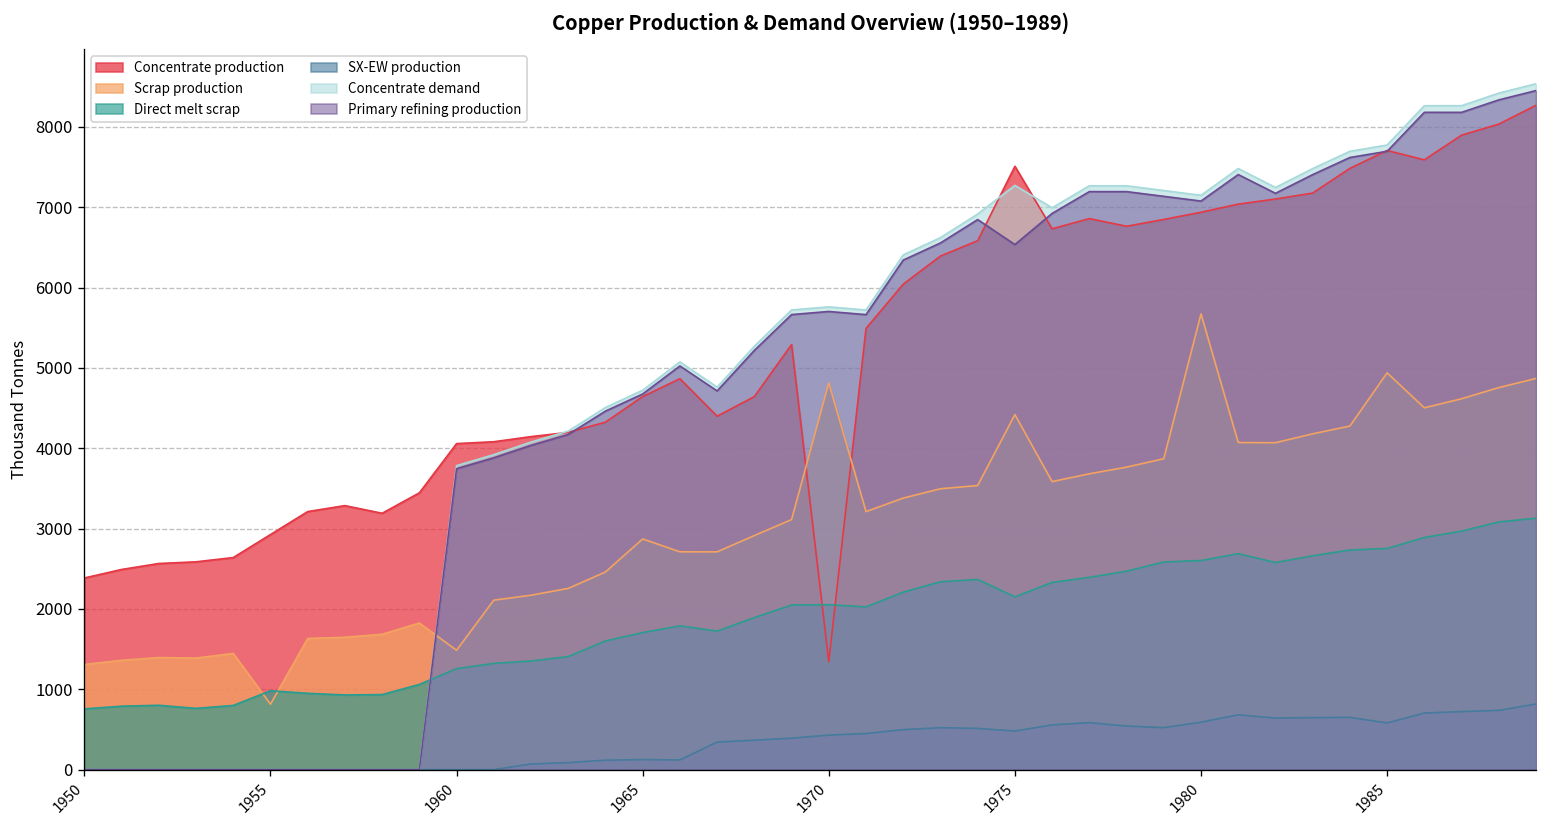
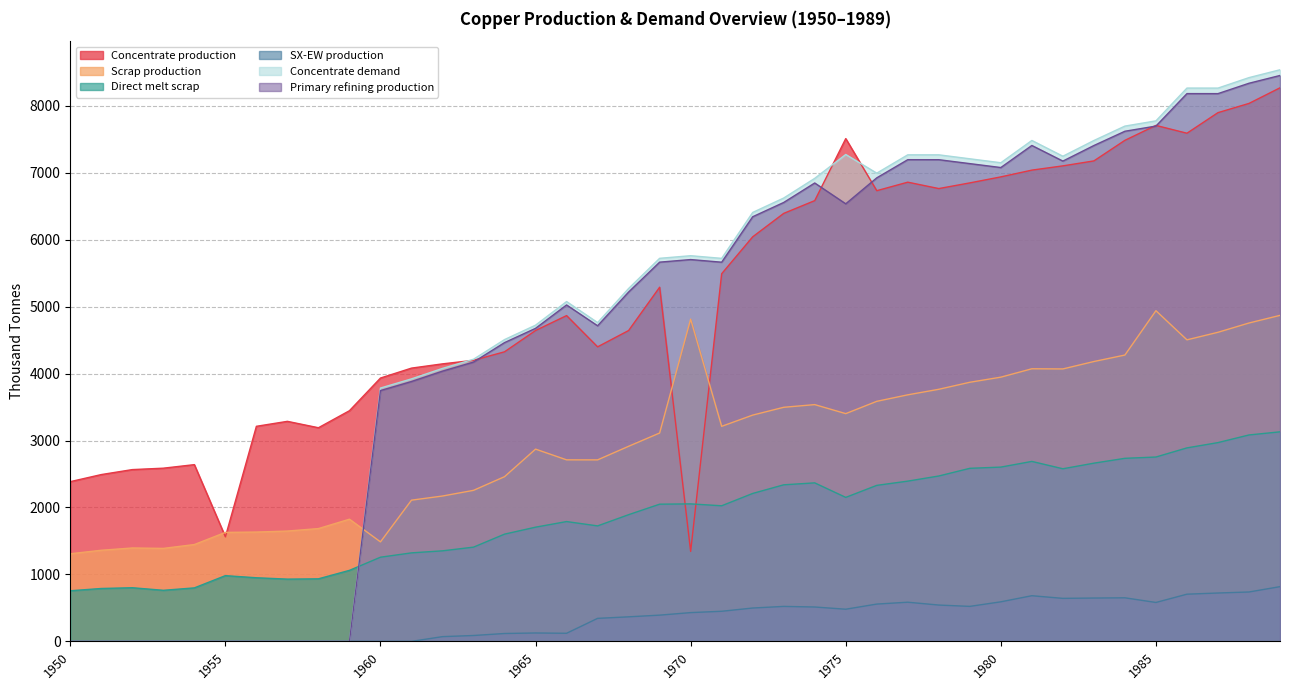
Concentrate production, 1955: 2900 -> 1600
Scrap production, 1955: 800 -> 1600
Concentrate production, 1960: 4100 -> 3900
Scrap production, 1975: 4400 -> 3400
Scrap production, 1980: 5700 -> 3900
